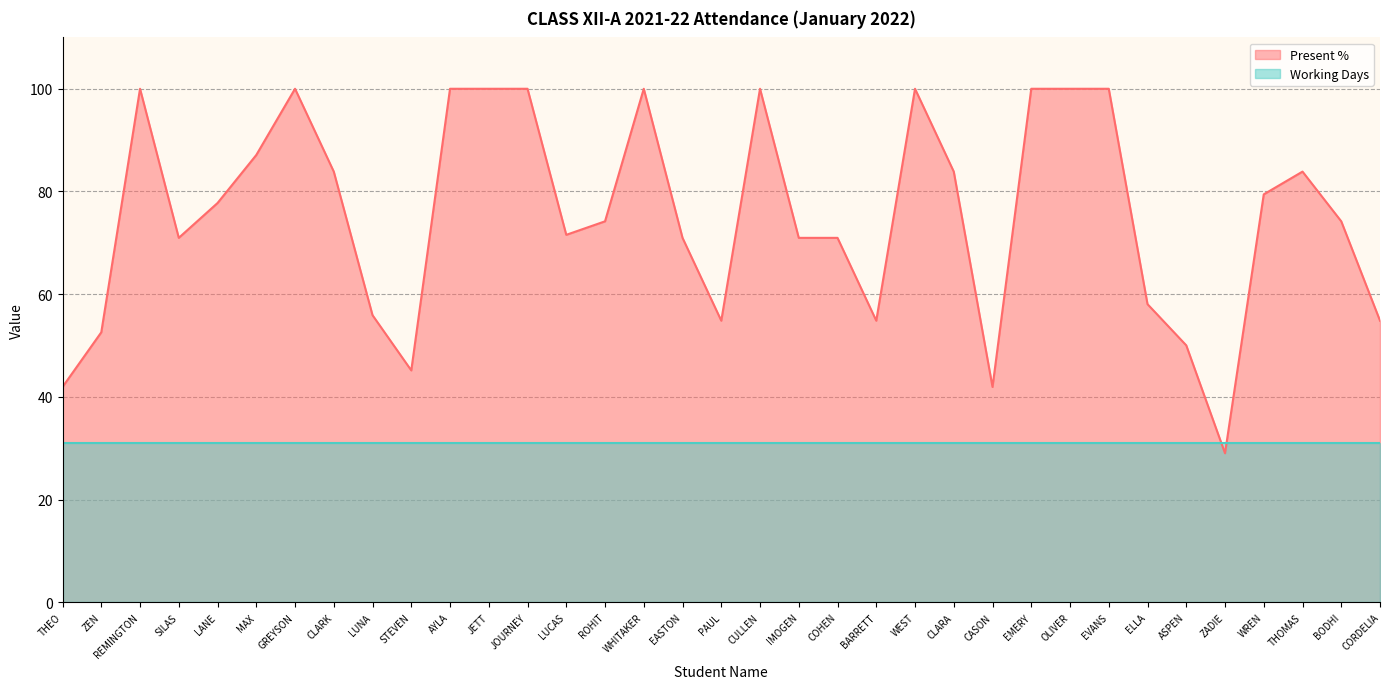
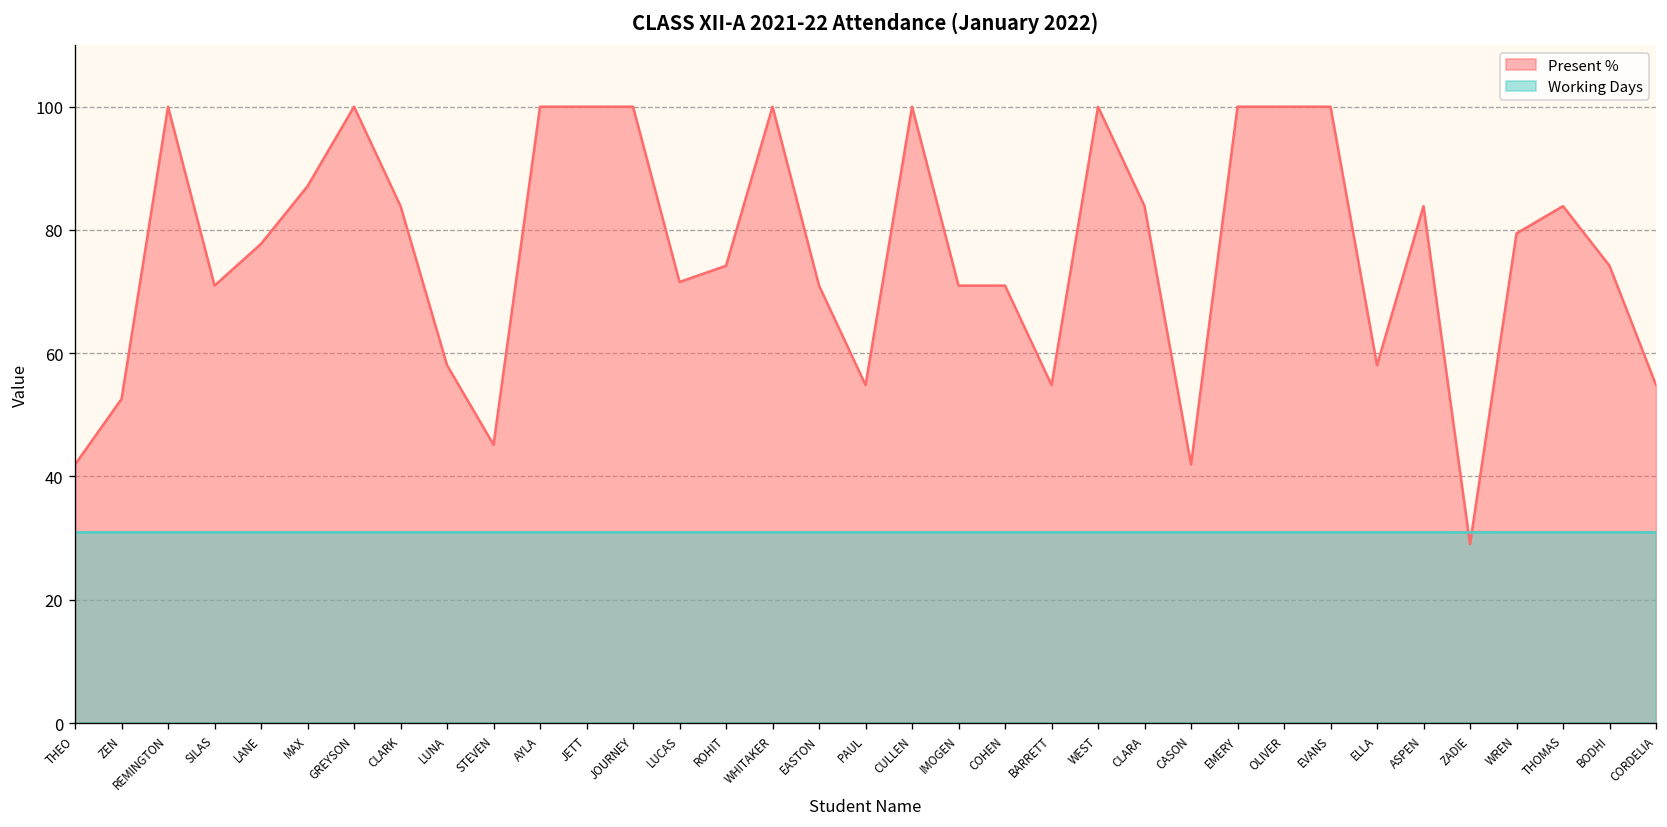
Present %, LUNA: 56 -> 58
Present %, ASPEN: 50 -> 84
